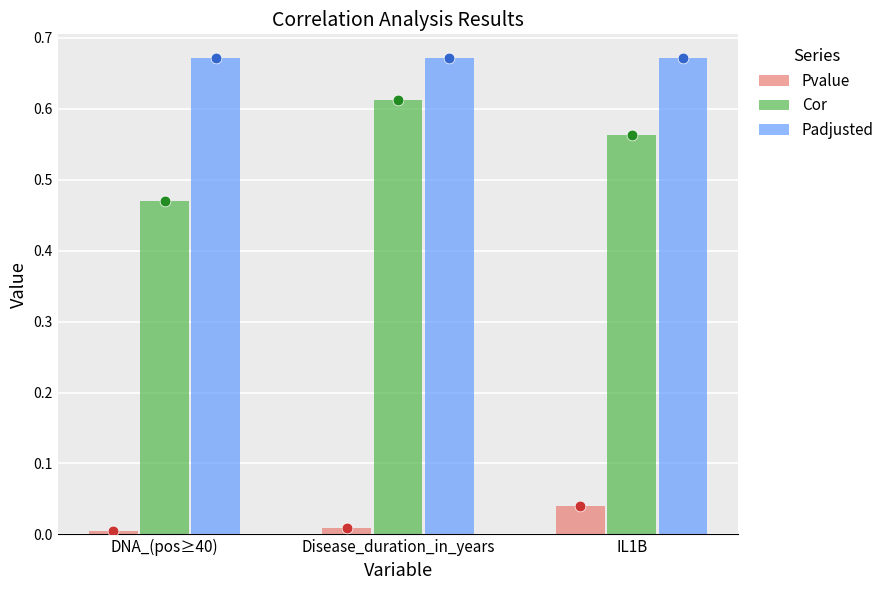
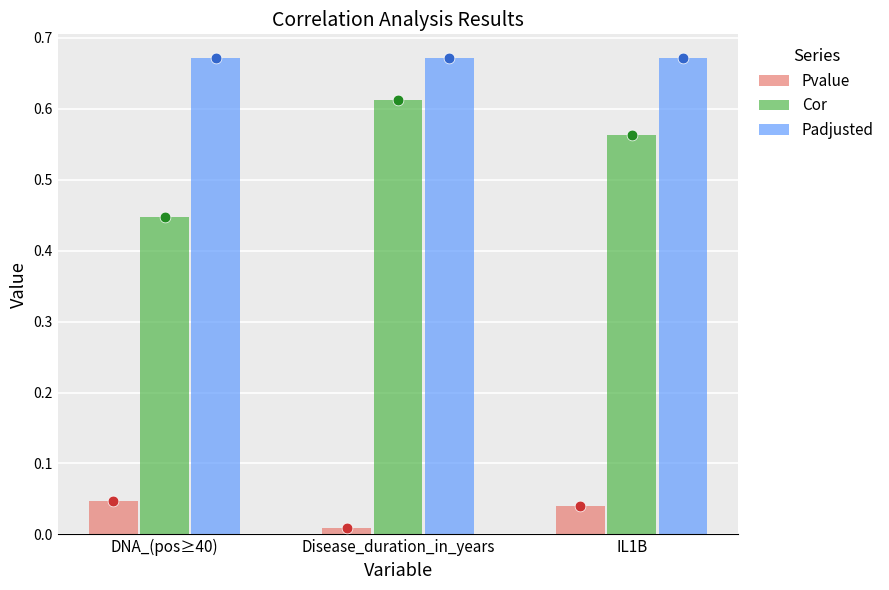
Pvalue, DNA_(pos≥40): 0.00 -> 0.05
Cor, DNA_(pos≥40): 0.47 -> 0.45
